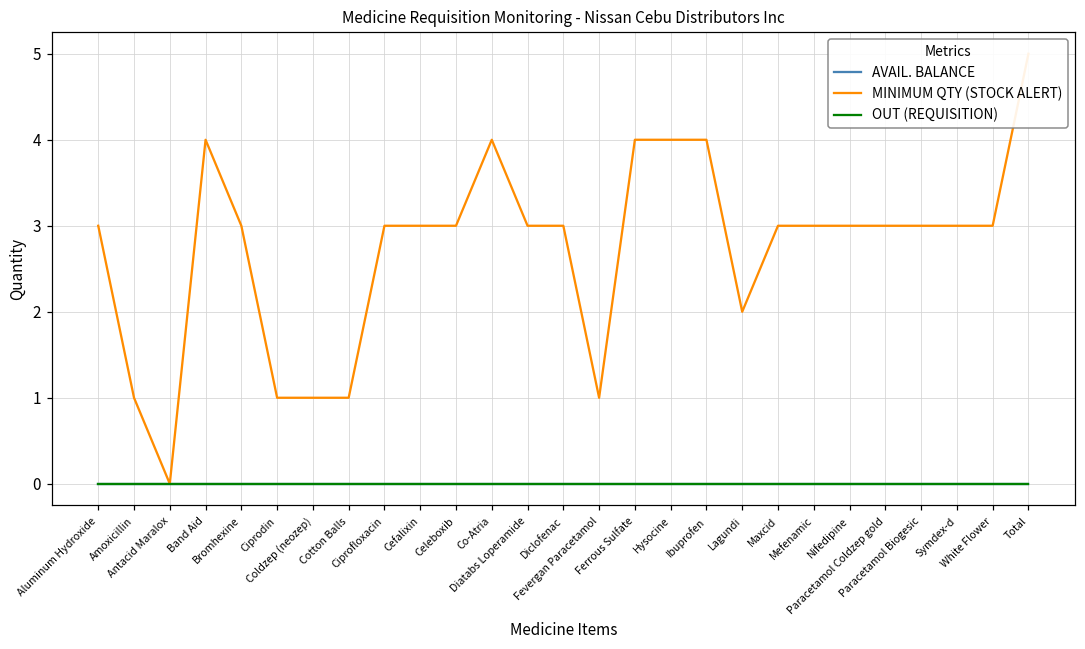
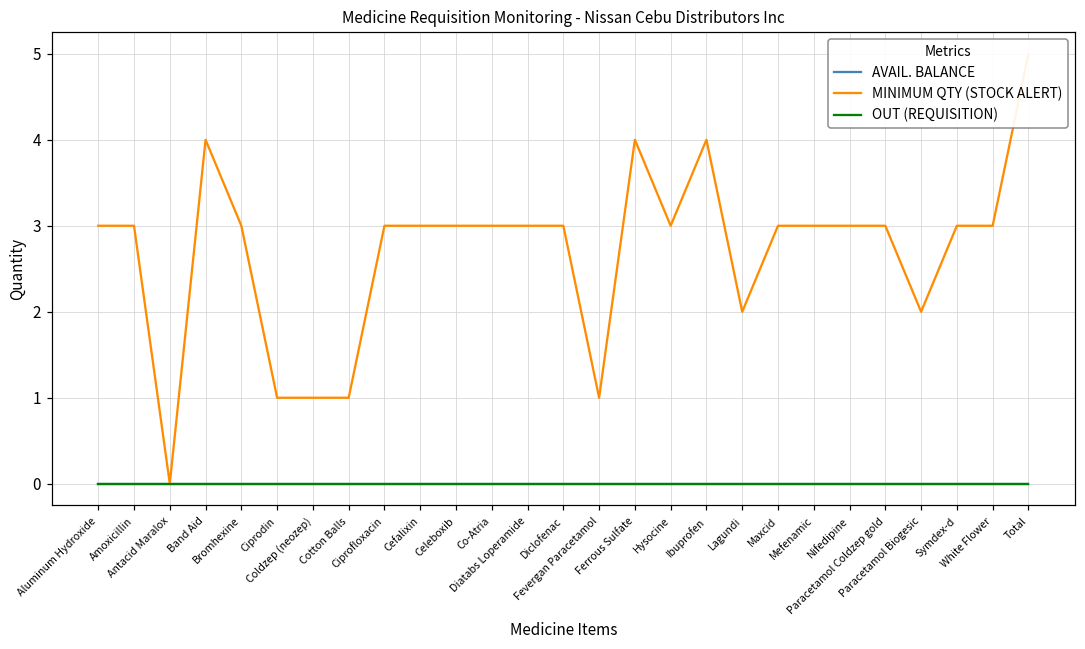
MINIMUM QTY (STOCK ALERT), Amoxicillin: 1 -> 3
MINIMUM QTY (STOCK ALERT), Co-Atria: 4 -> 3
MINIMUM QTY (STOCK ALERT), Hysocine: 4 -> 3
MINIMUM QTY (STOCK ALERT), Paracetamol Biogesic: 3 -> 2
